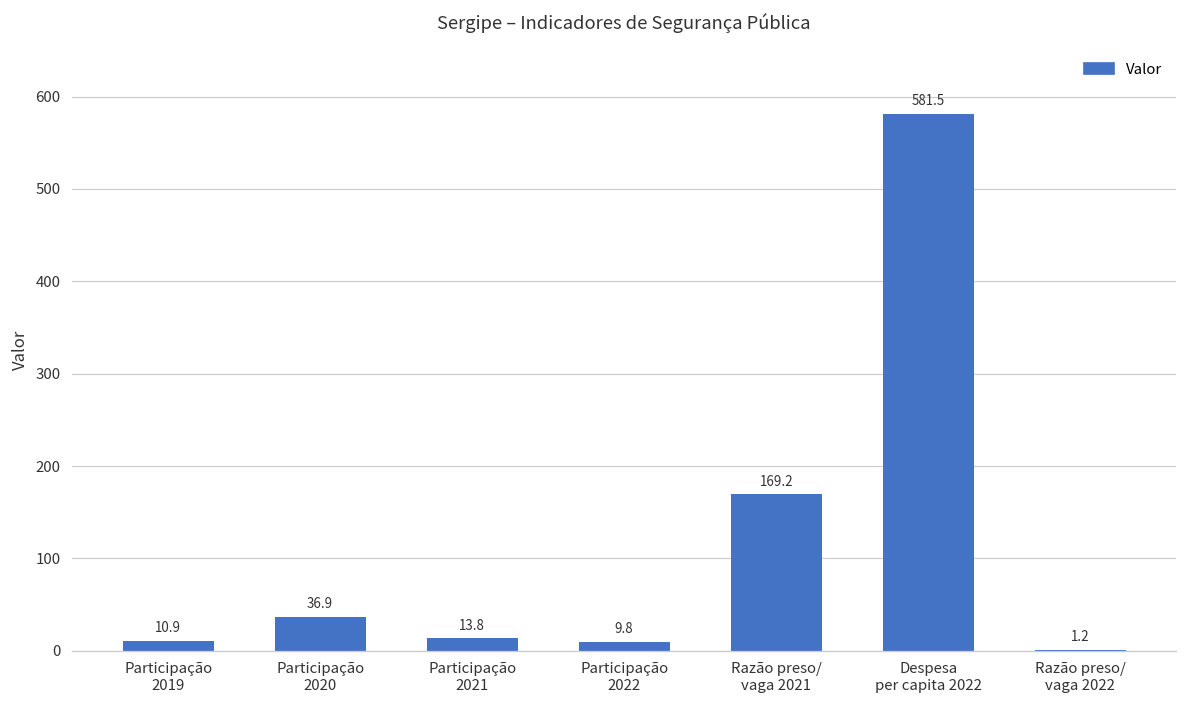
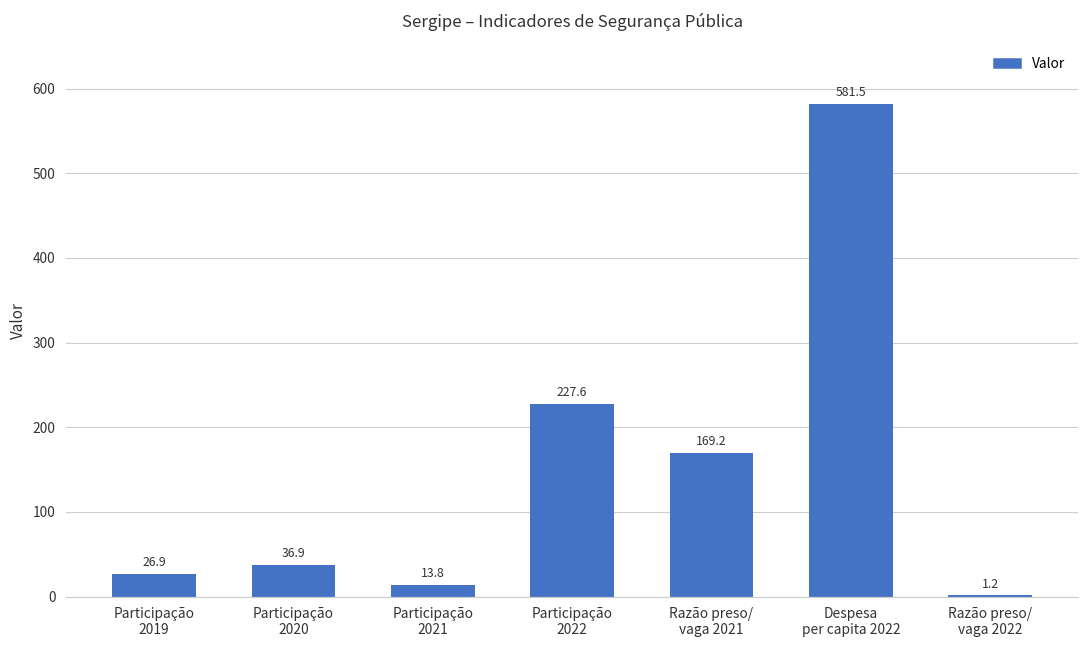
Participação 2019: 10.9 -> 26.9
Participação 2022: 9.8 -> 227.6
